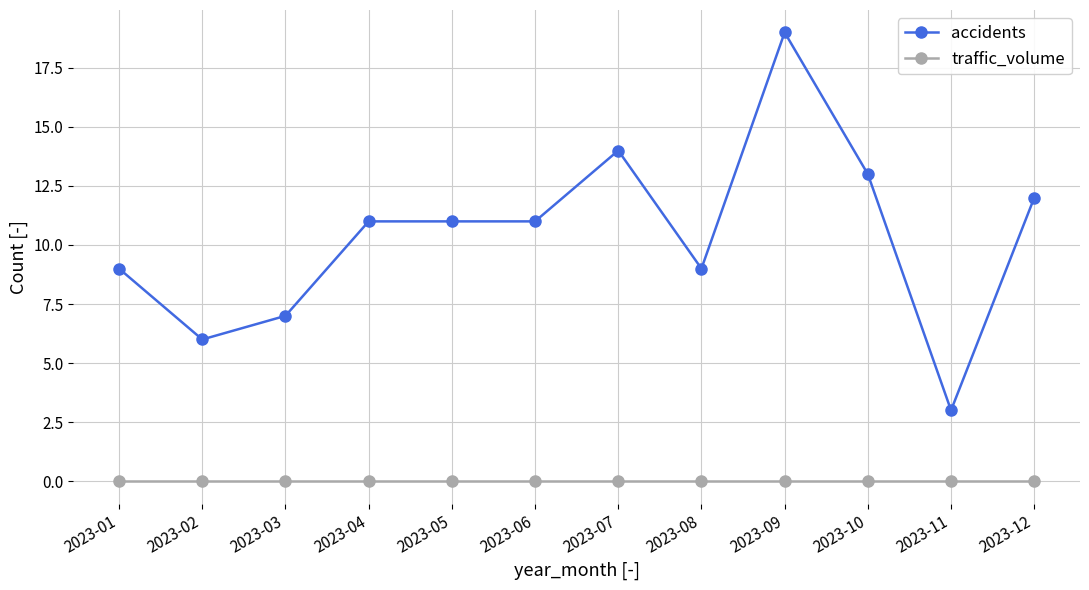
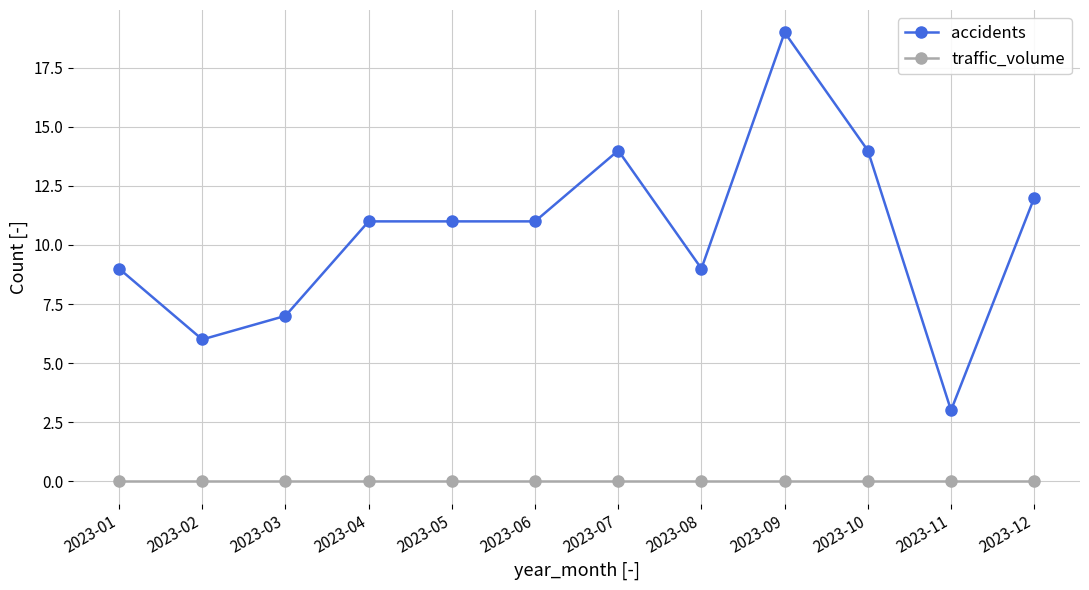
accidents, 2023-10: 13 -> 14
